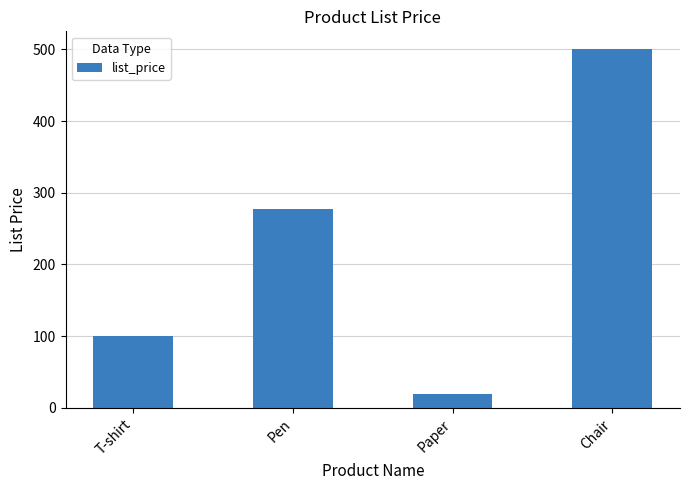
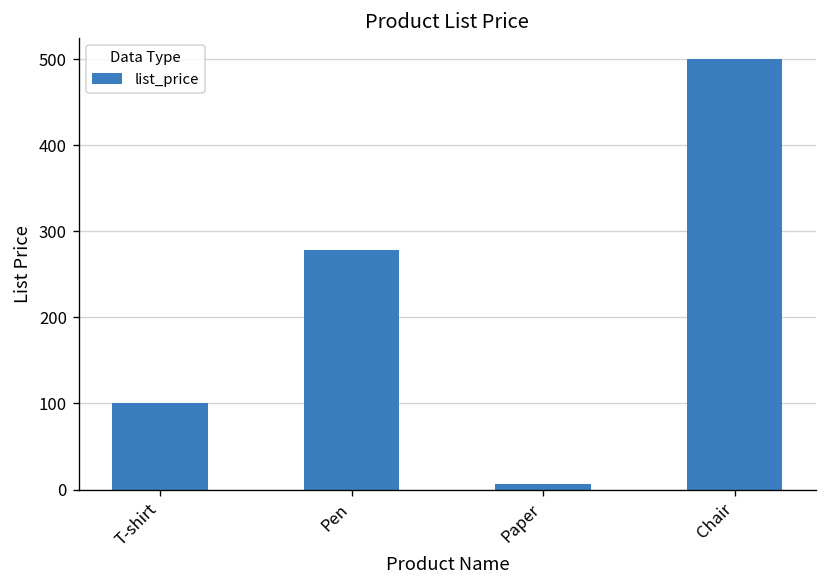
Paper: 20 -> 10
